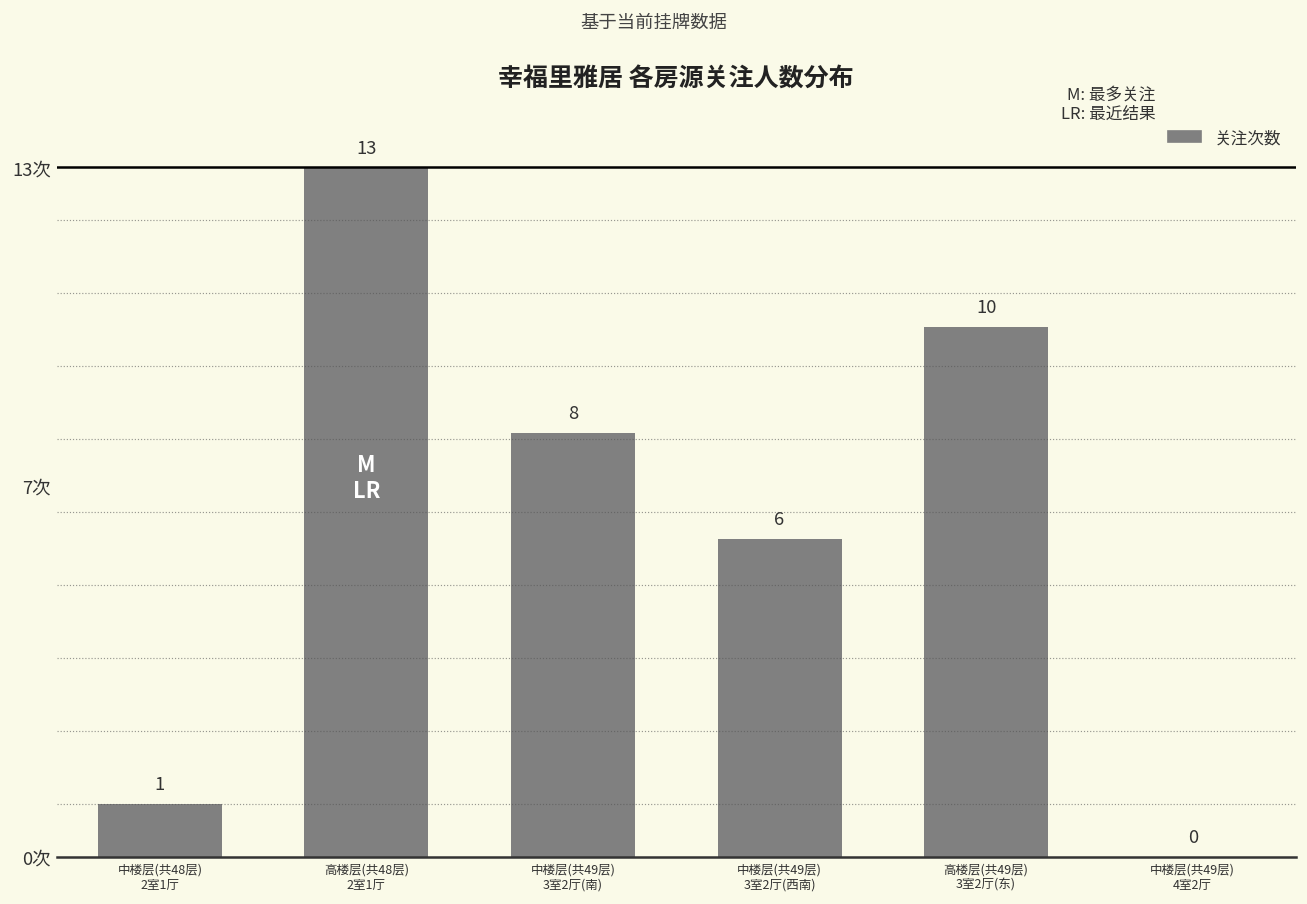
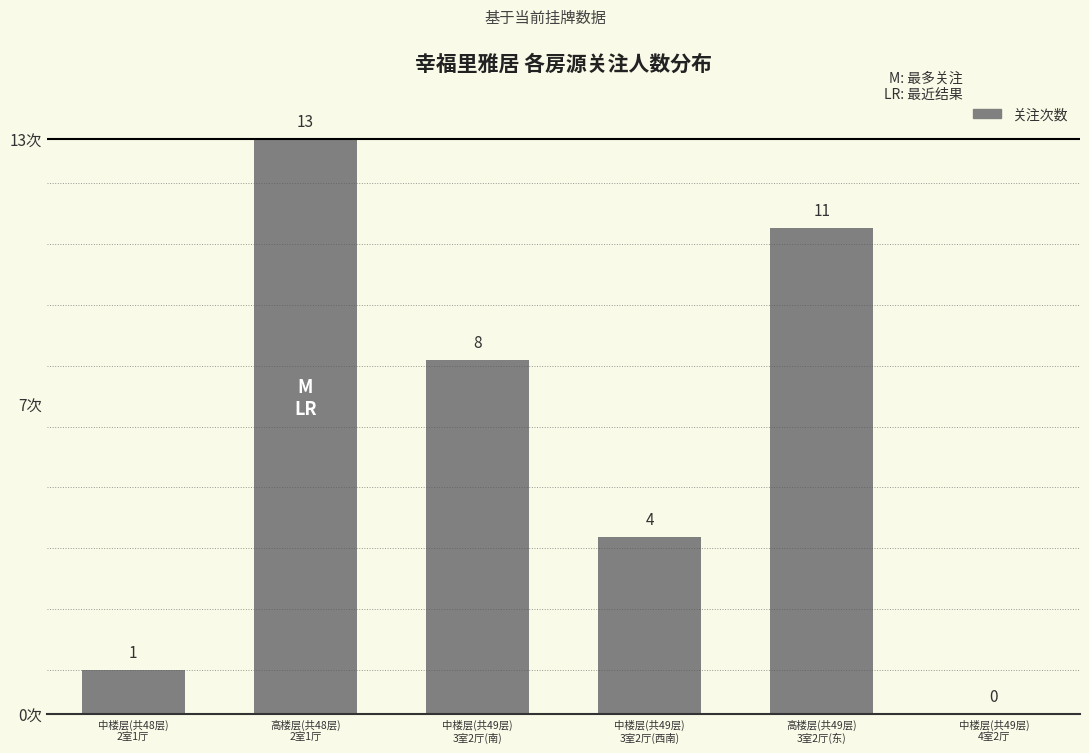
中楼层(共49层) 3室2厅(西南): 6 -> 4
高楼层(共49层) 3室2厅(东): 10 -> 11
